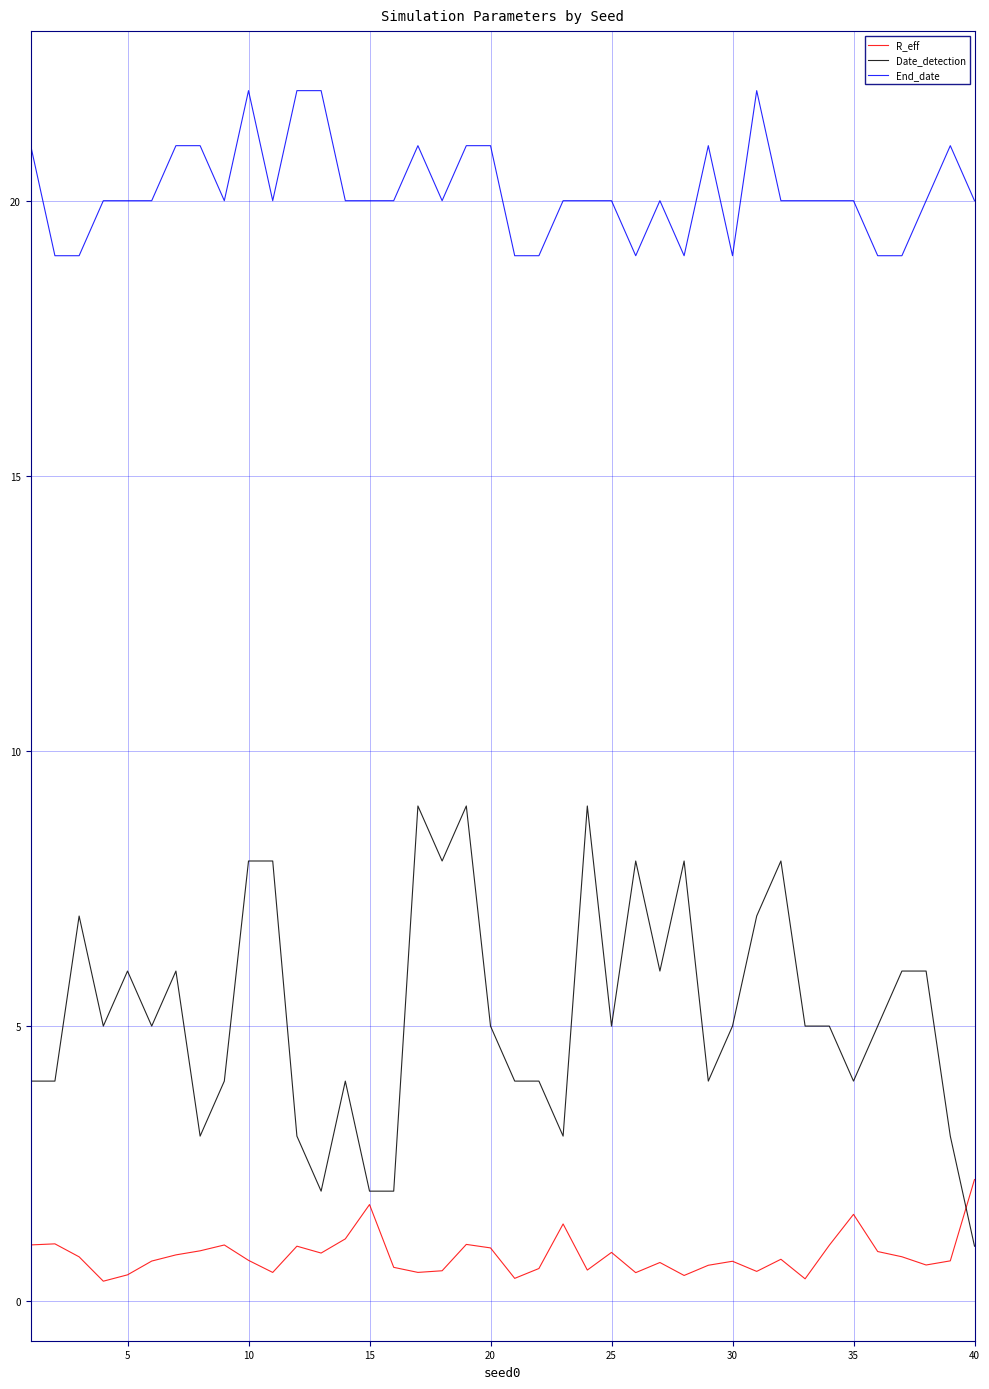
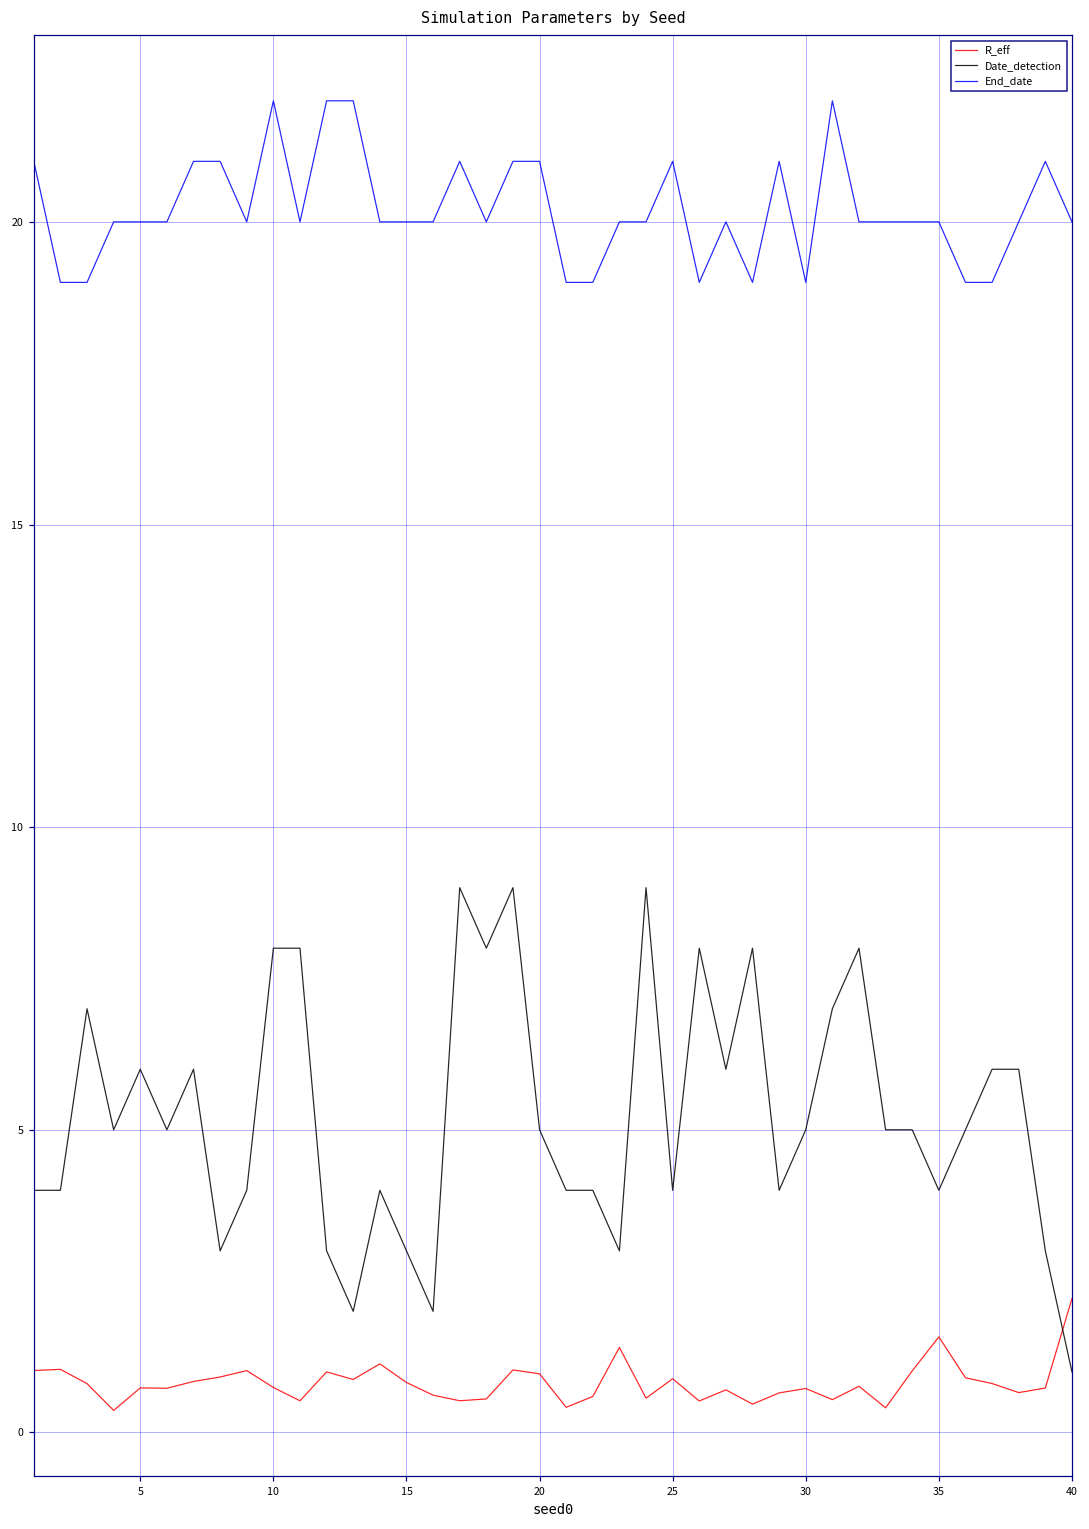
R_eff, 5: 0.5 -> 0.7
R_eff, 15: 1.8 -> 0.8
Date_detection, 15: 2 -> 3
Date_detection, 25: 5 -> 4
End_date, 25: 20 -> 21
